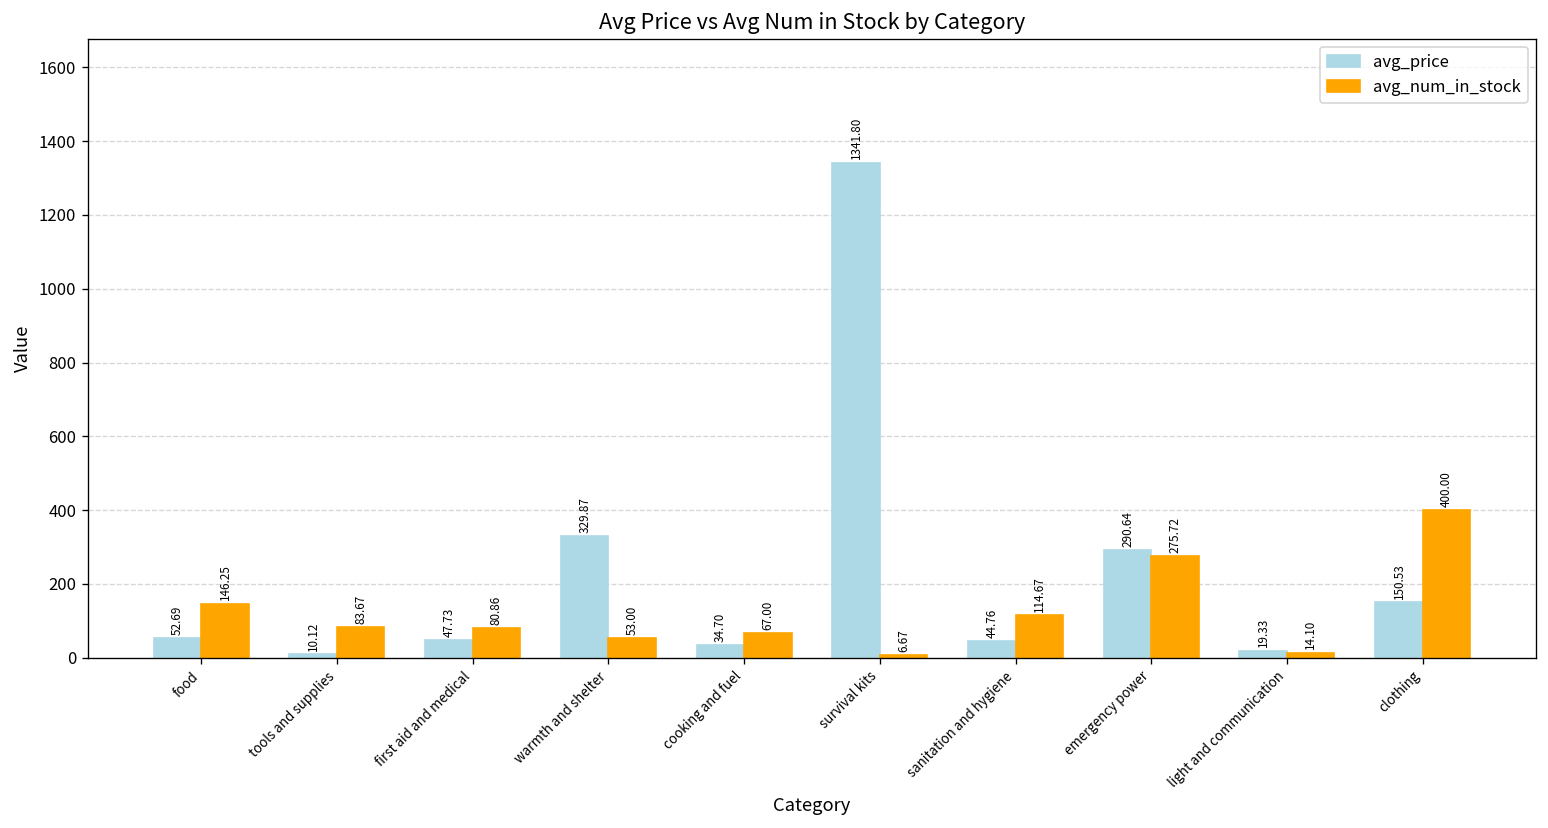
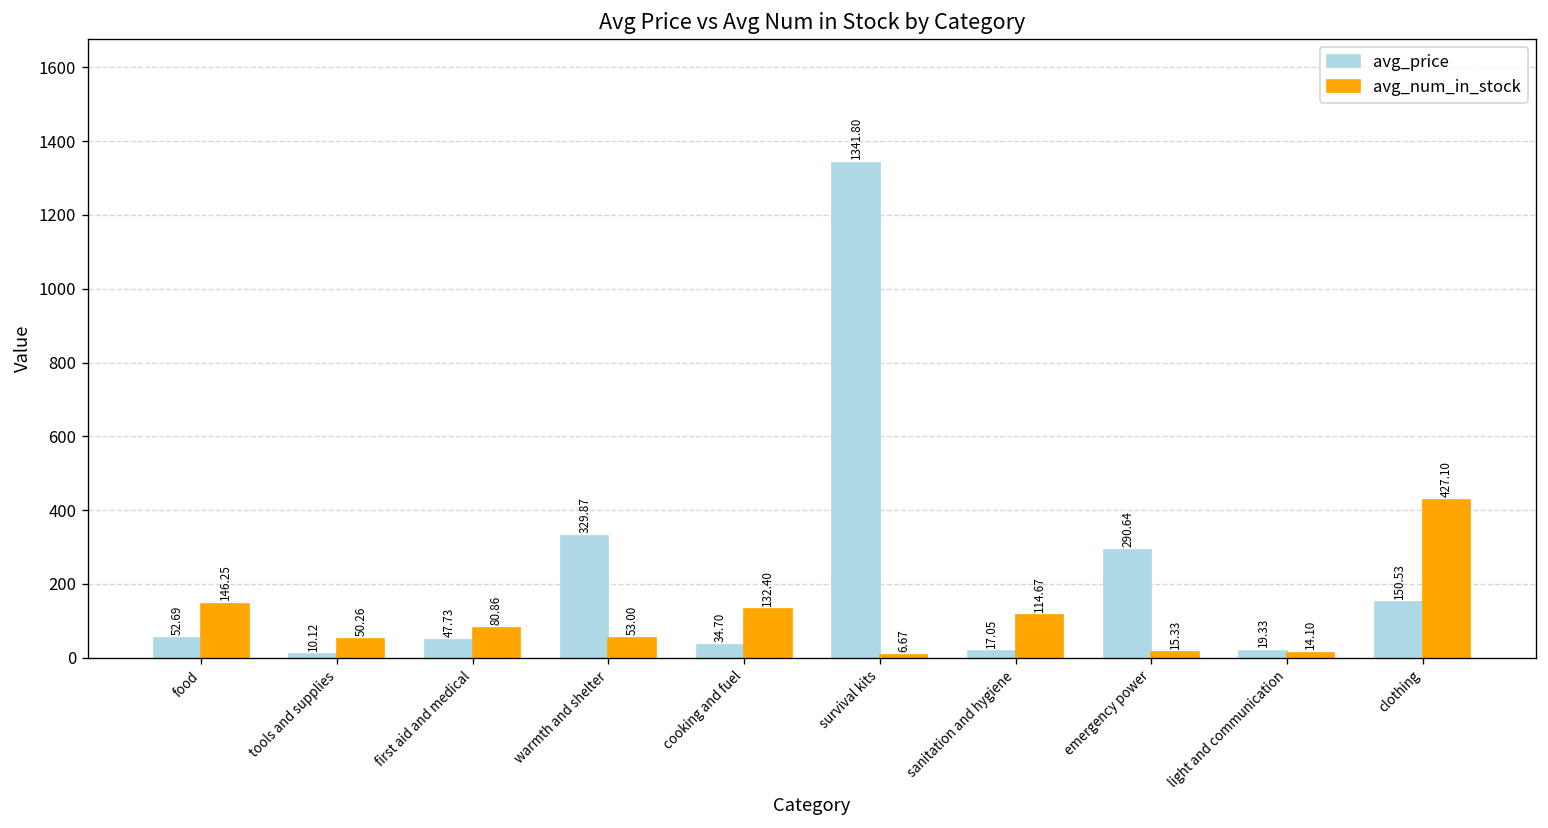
avg_num_in_stock, tools and supplies: 83.67 -> 50.26
avg_num_in_stock, cooking and fuel: 67.00 -> 132.40
avg_price, sanitation and hygiene: 44.76 -> 17.05
avg_num_in_stock, emergency power: 275.72 -> 15.33
avg_num_in_stock, clothing: 400.00 -> 427.10
